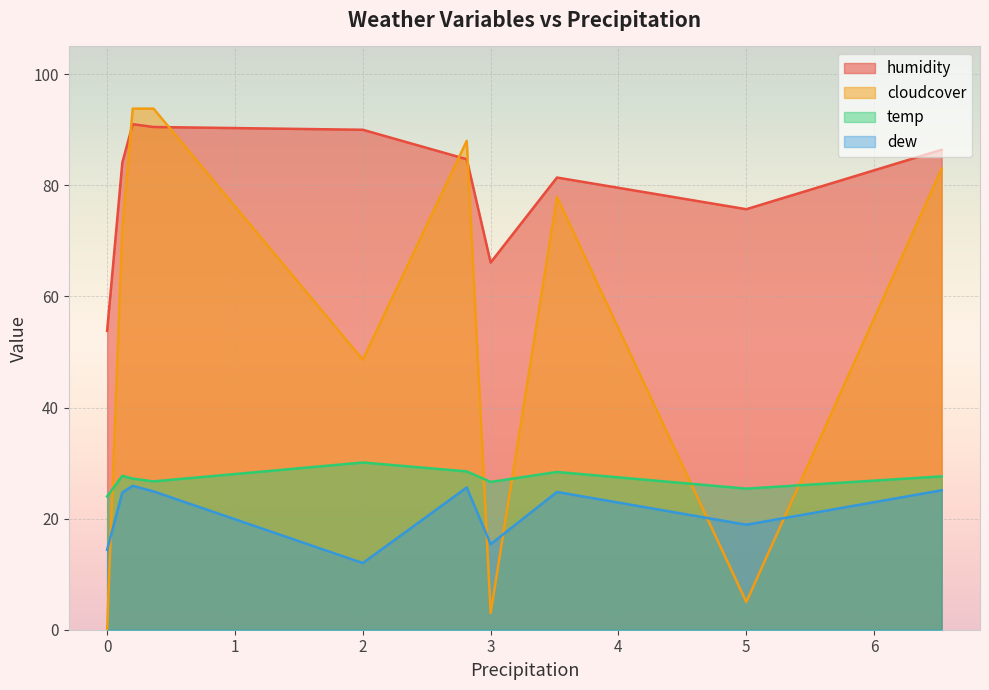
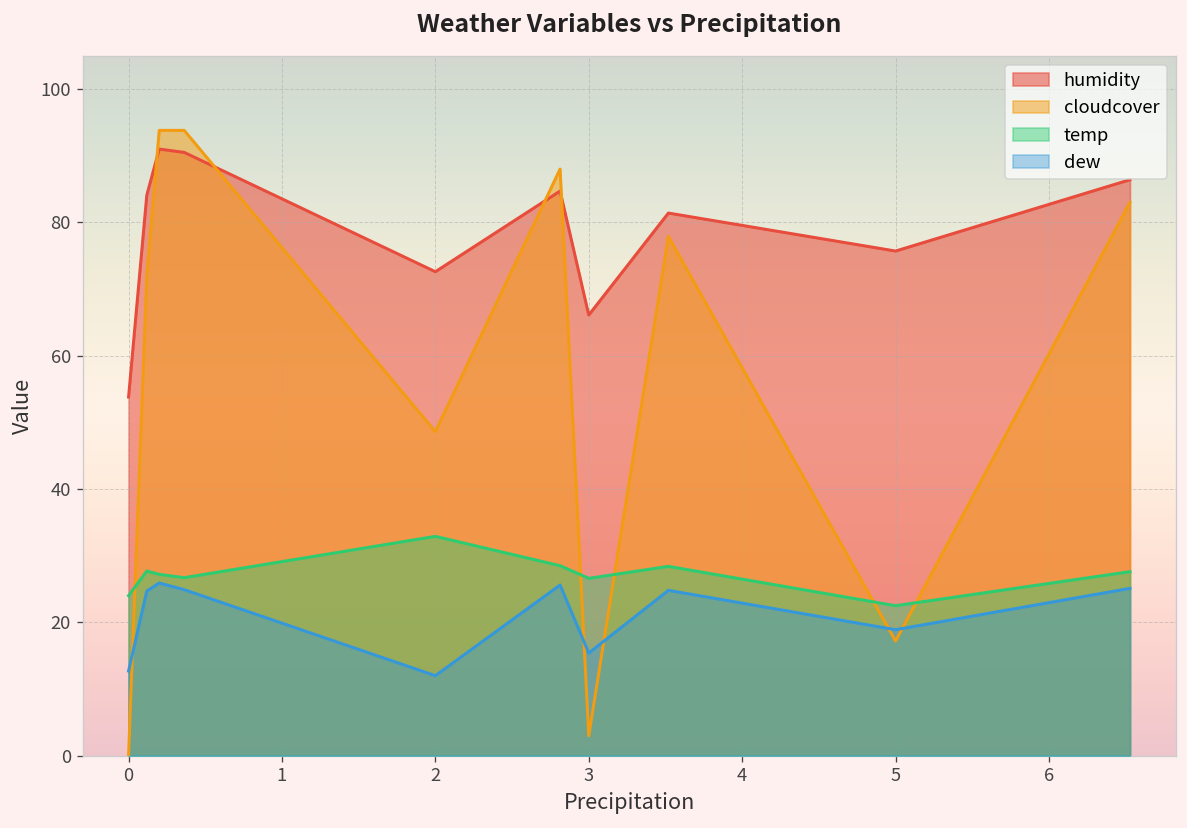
dew, 0: 14 -> 13
humidity, 2: 90 -> 73
temp, 2: 30 -> 33
cloudcover, 5: 5 -> 17
temp, 5: 25 -> 23
